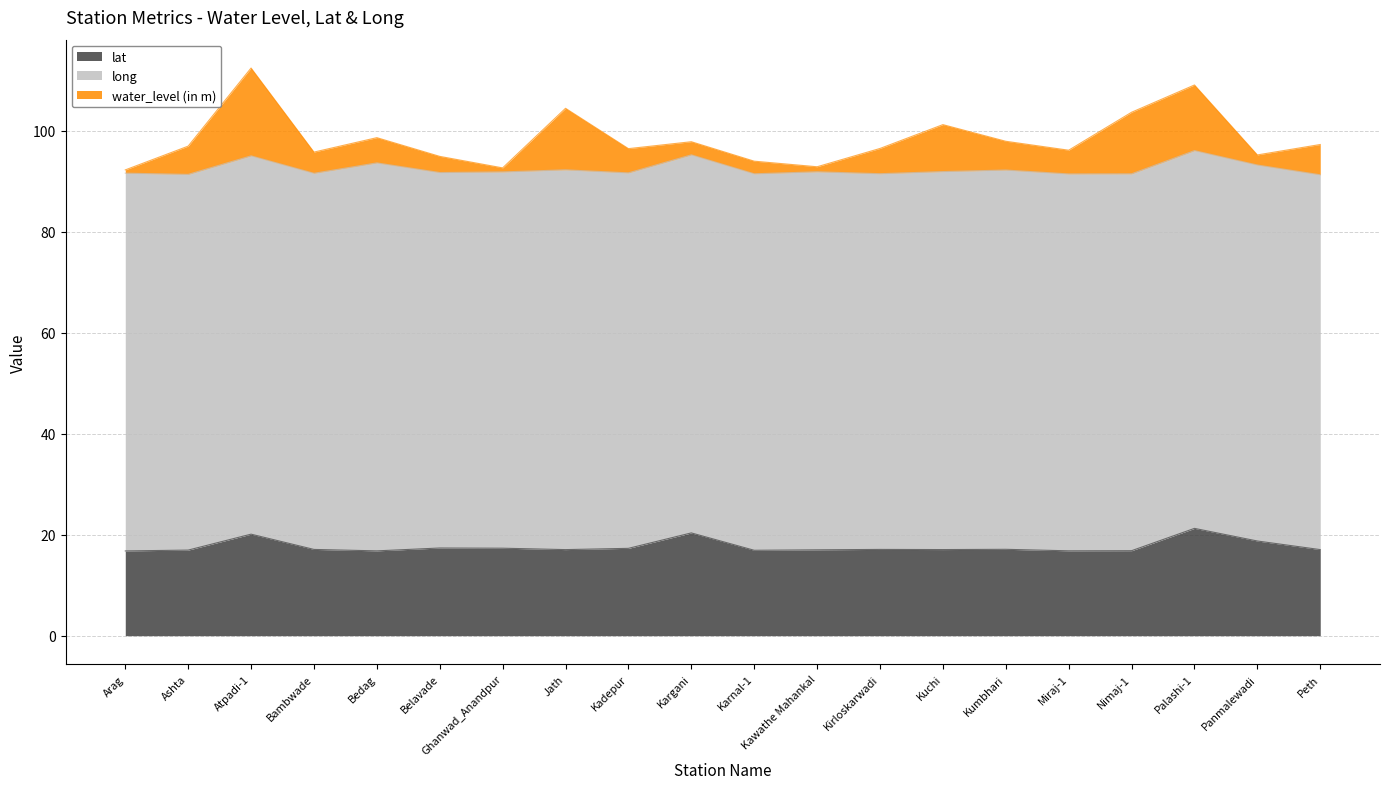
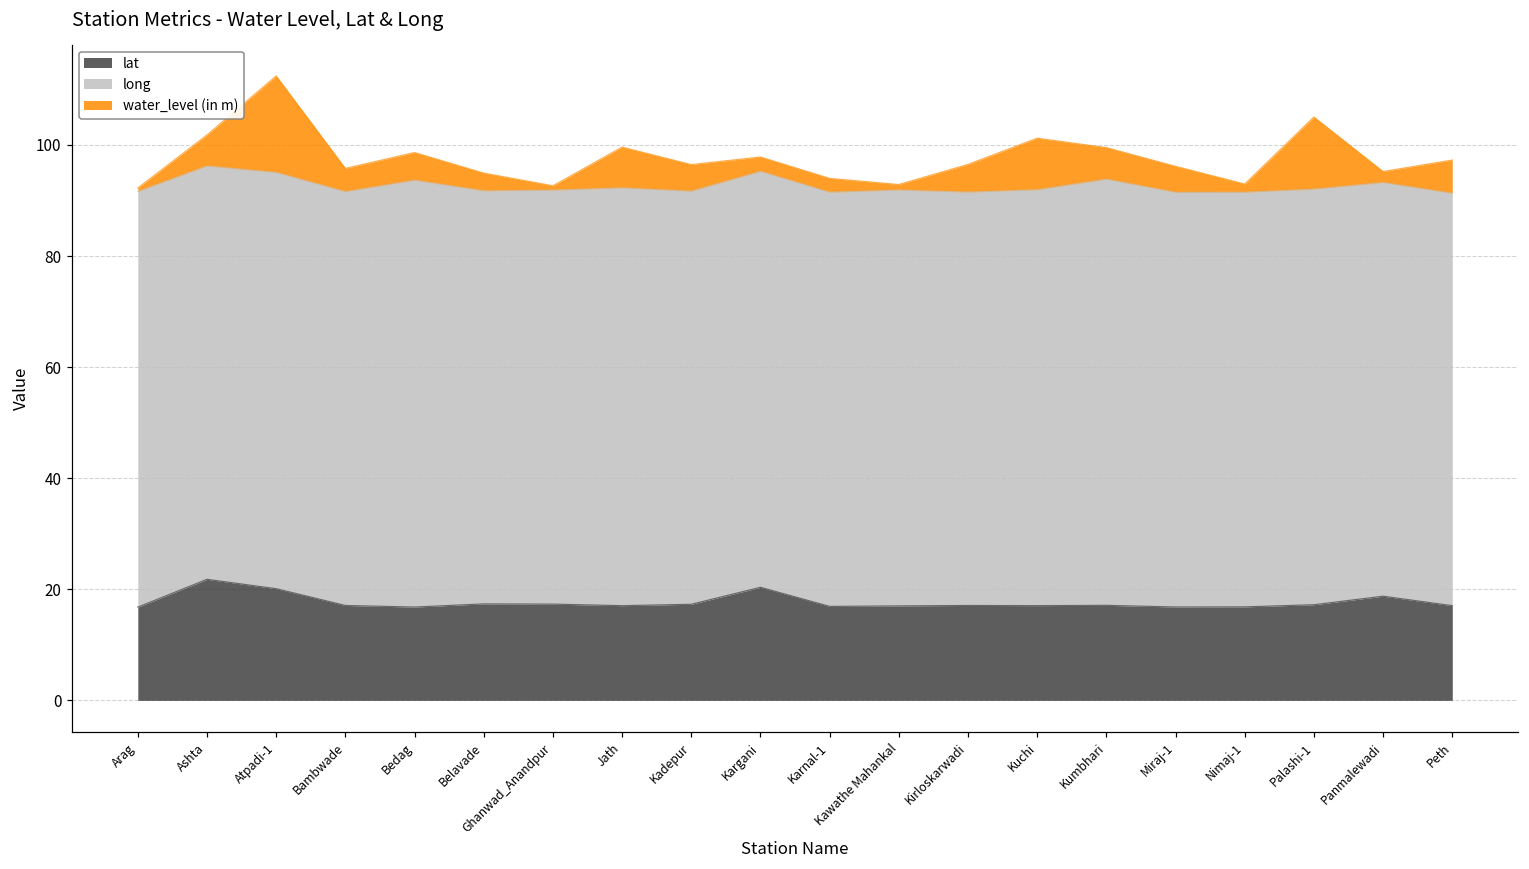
lat, Ashta: 17 -> 22
water_level (in m), Jath: 12 -> 7
long, Kumbhari: 75 -> 77
water_level (in m), Nimaj-1: 12 -> 2
lat, Palashi-1: 21 -> 17
